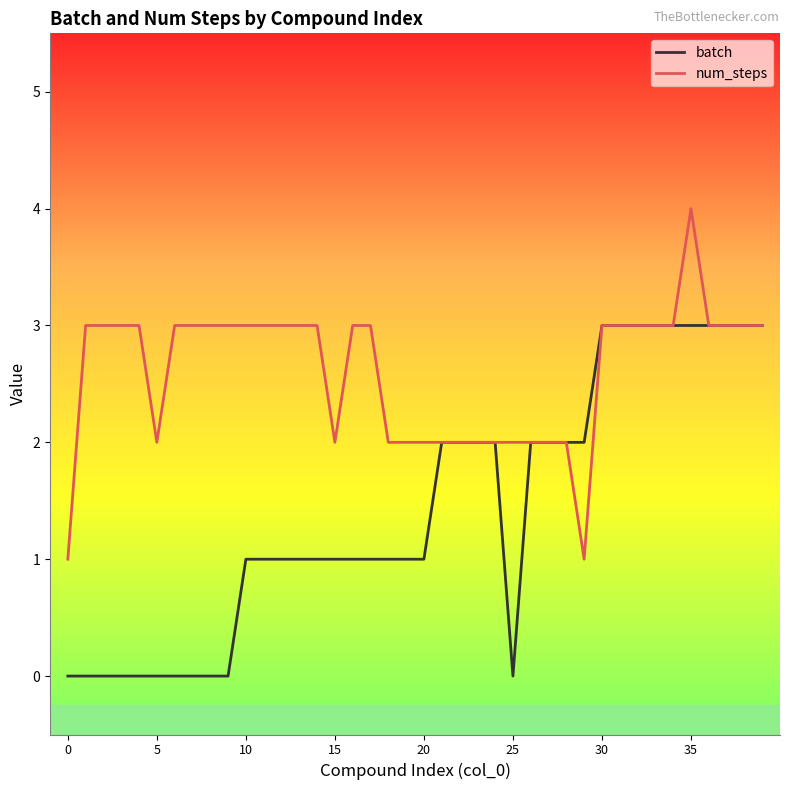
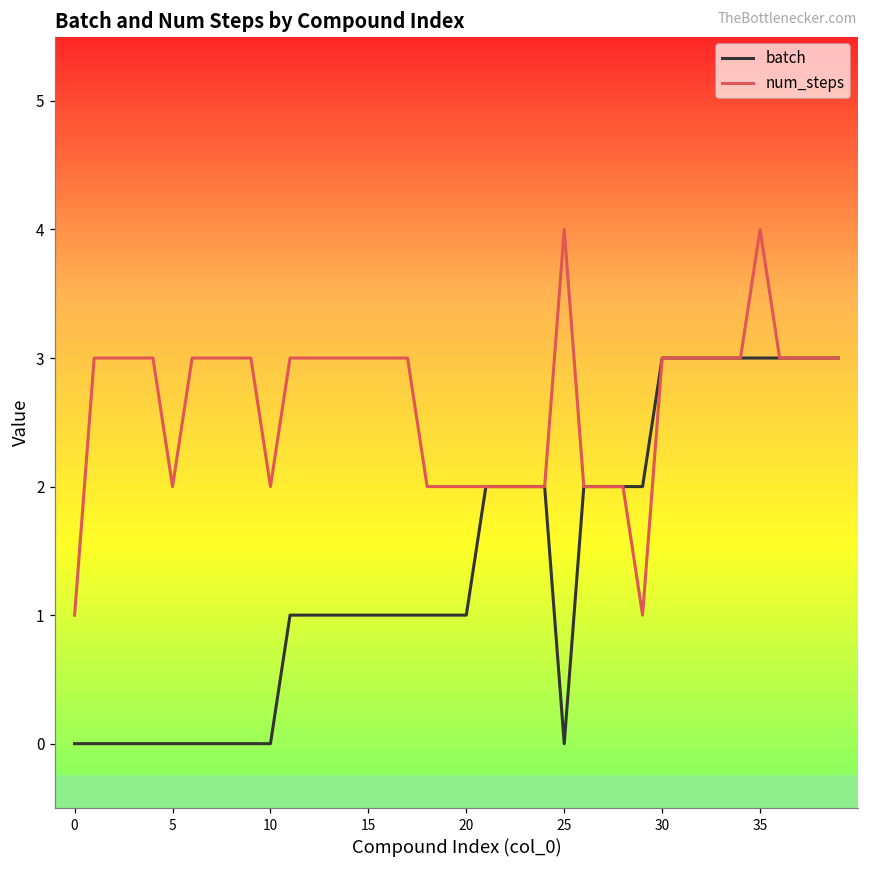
batch, 10: 1 -> 0
num_steps, 10: 3 -> 2
num_steps, 15: 2 -> 3
num_steps, 25: 2 -> 4
